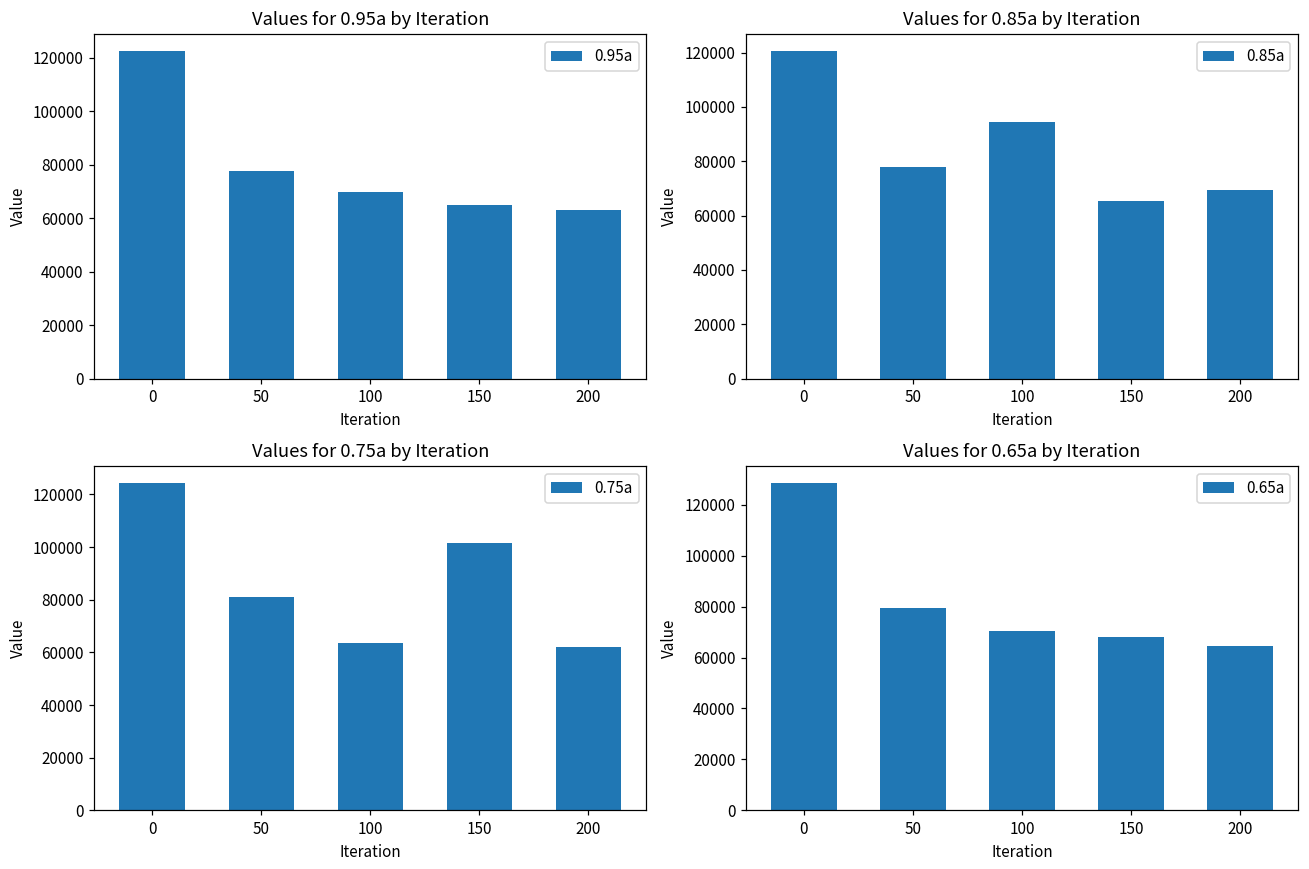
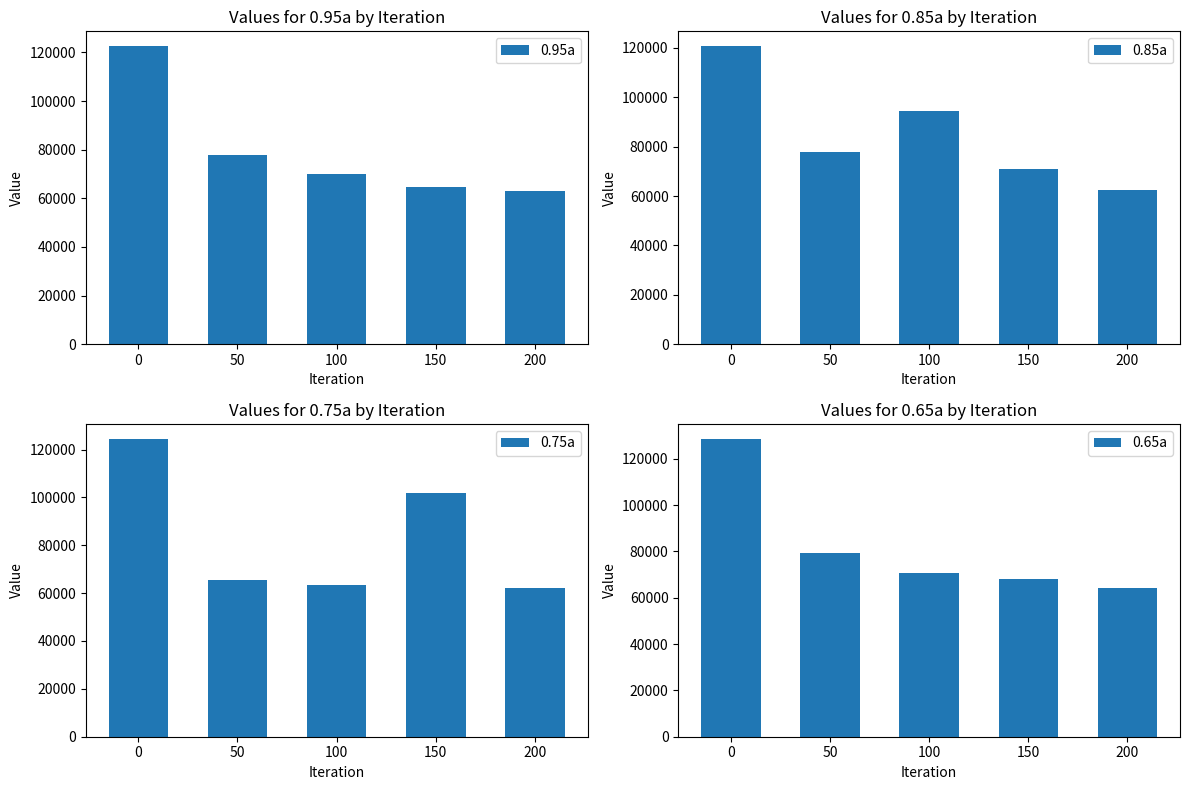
Values for 0.85a by Iteration, 150: 65000 -> 71000
Values for 0.85a by Iteration, 200: 69000 -> 62000
Values for 0.75a by Iteration, 50: 81000 -> 66000
